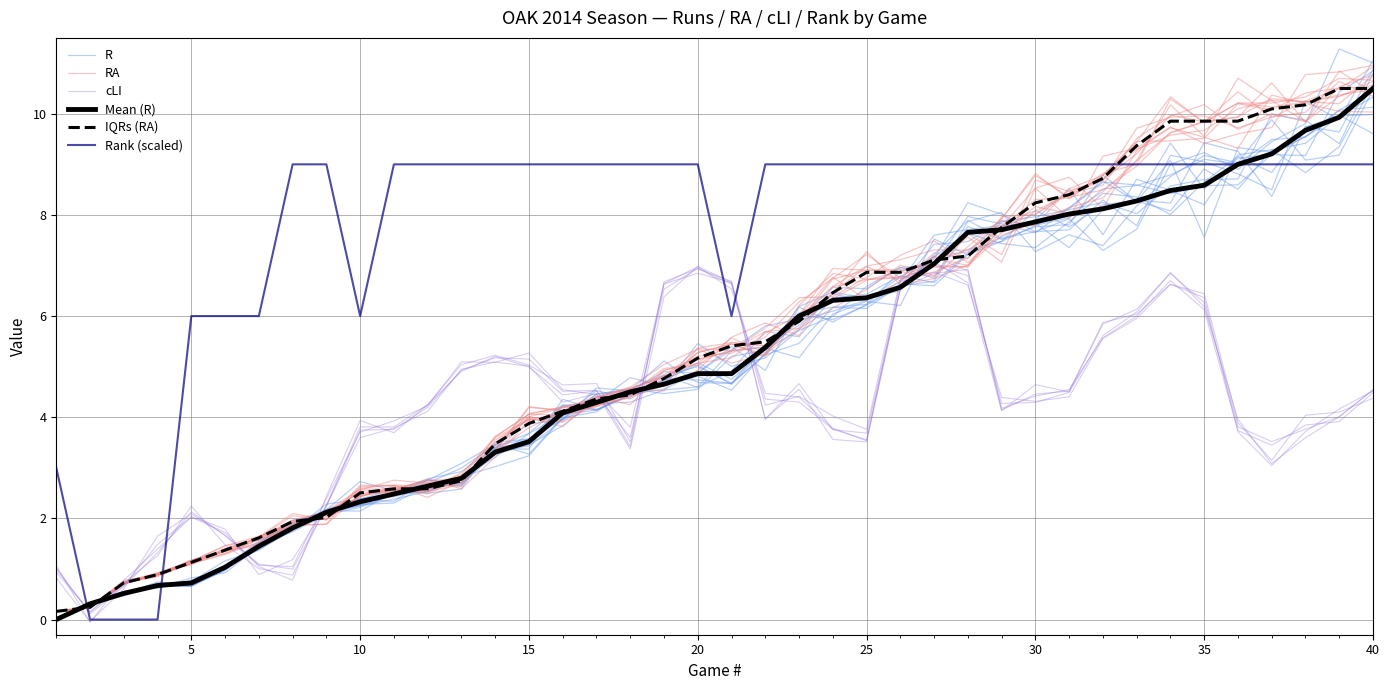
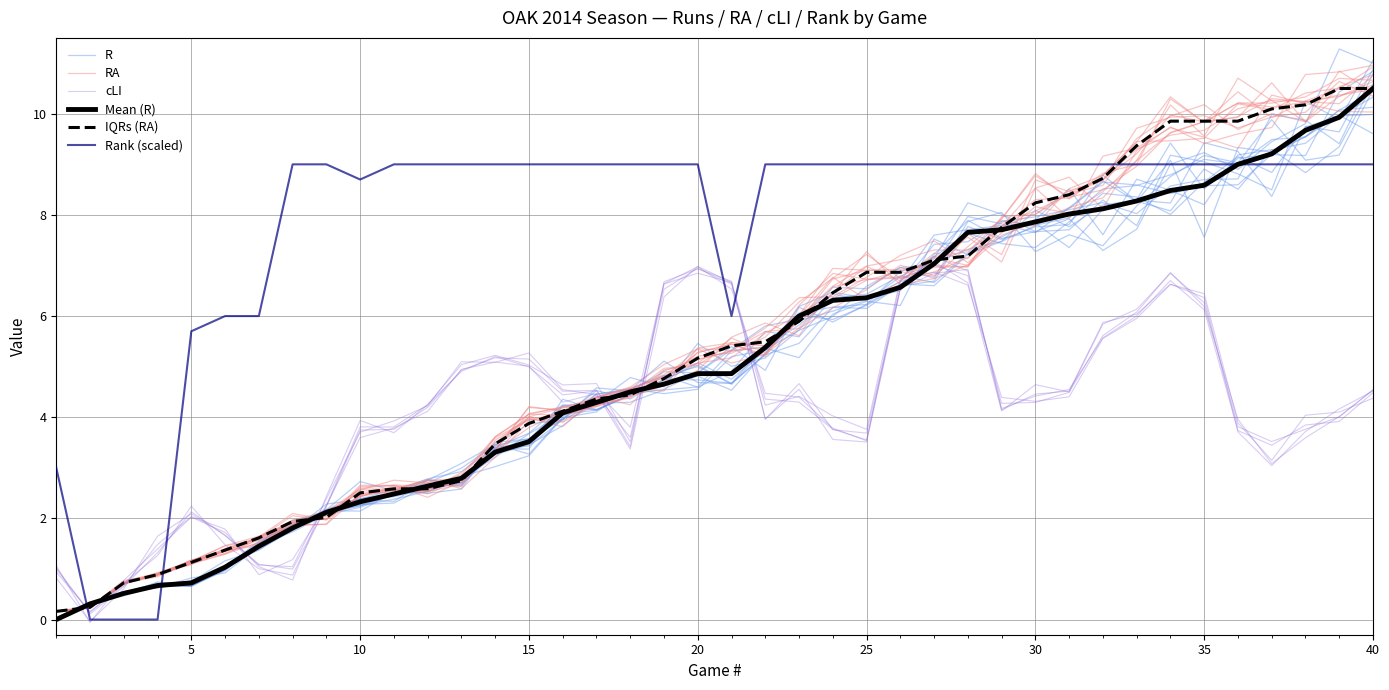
Rank (scaled), 5: 6.0 -> 5.7
Rank (scaled), 10: 6.0 -> 8.7
